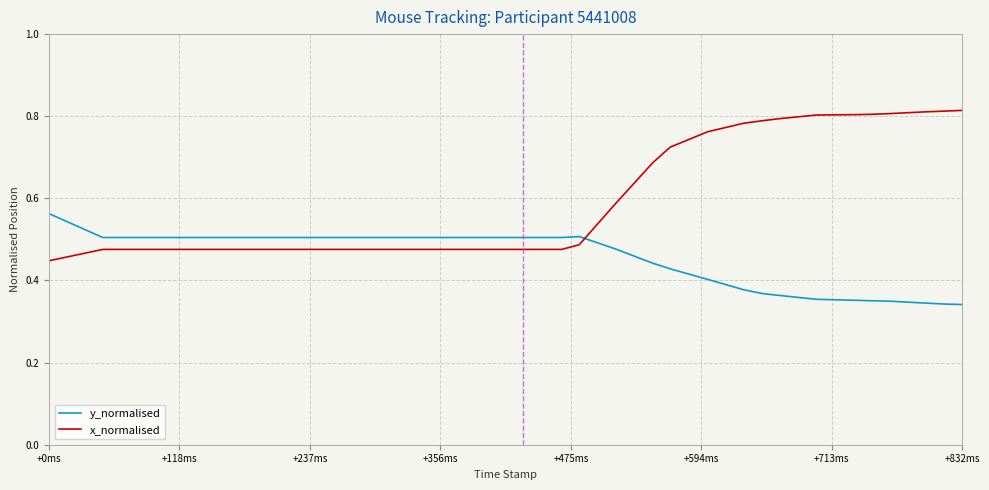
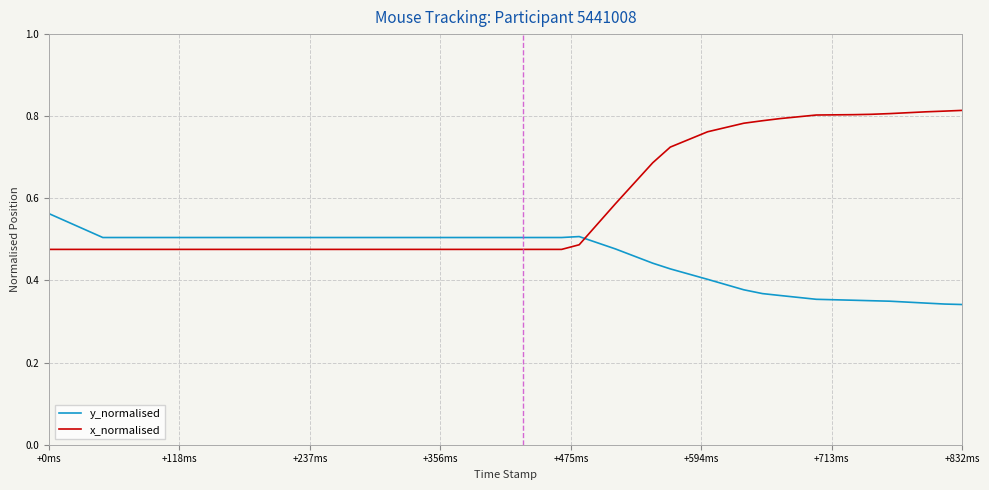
x_normalised, +0ms: 0.45 -> 0.48
